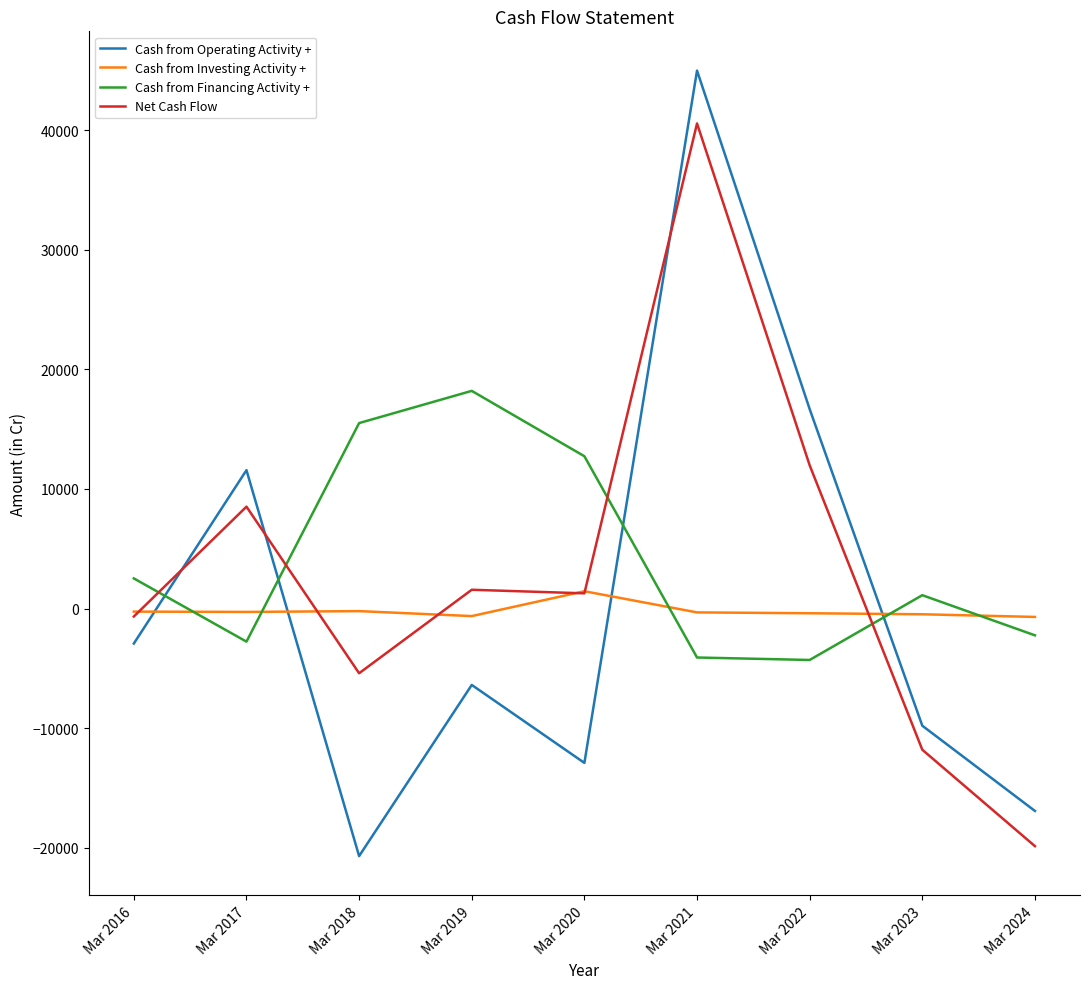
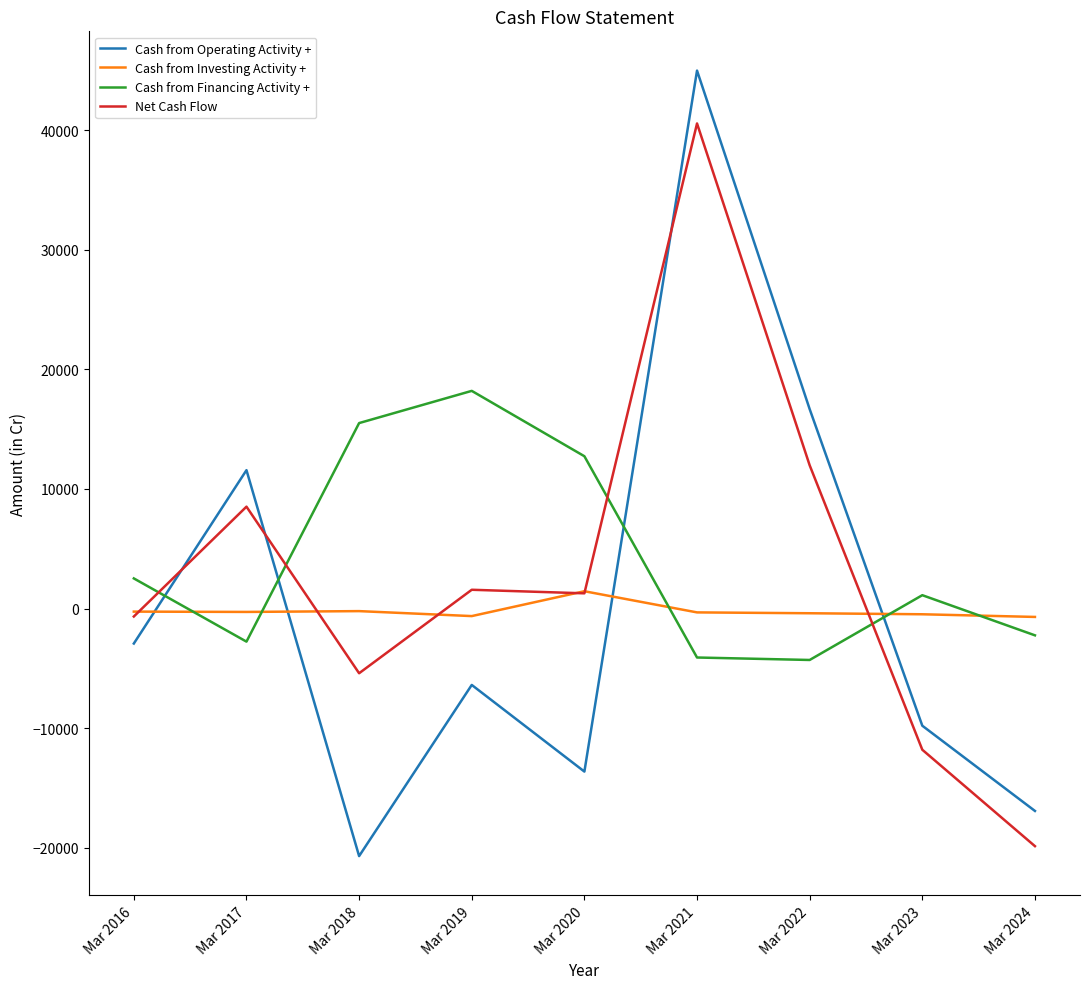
Cash from Operating Activity +, Mar 2020: -12900 -> -13600
